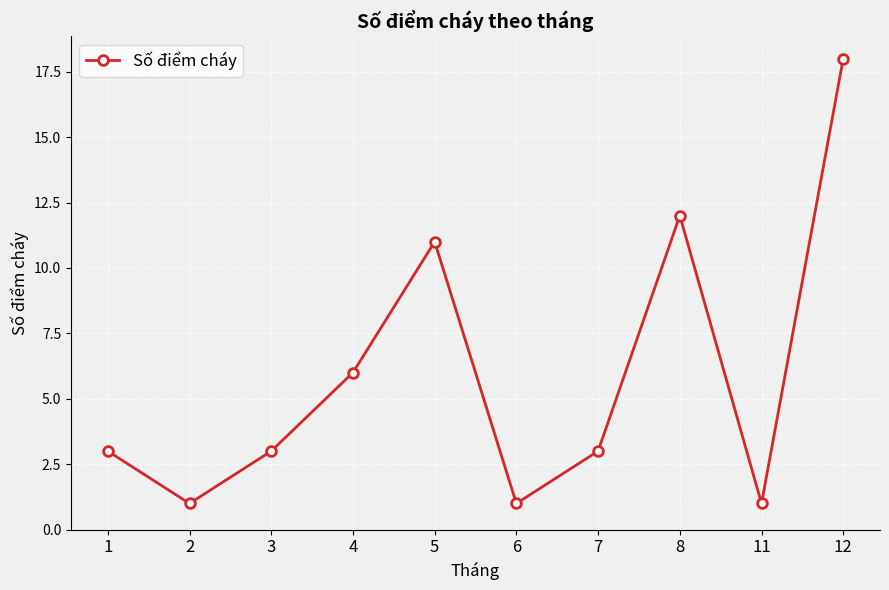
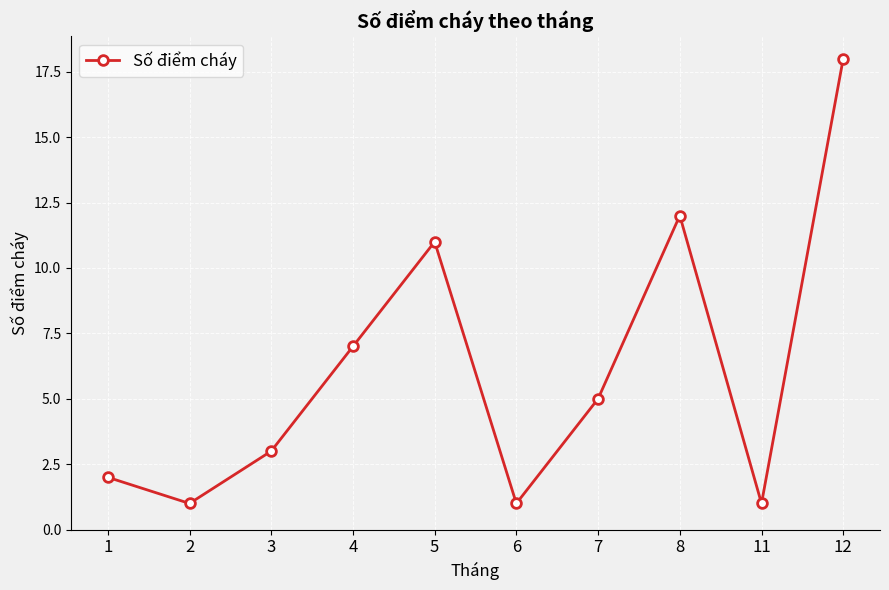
1: 3 -> 2
4: 6 -> 7
7: 3 -> 5
